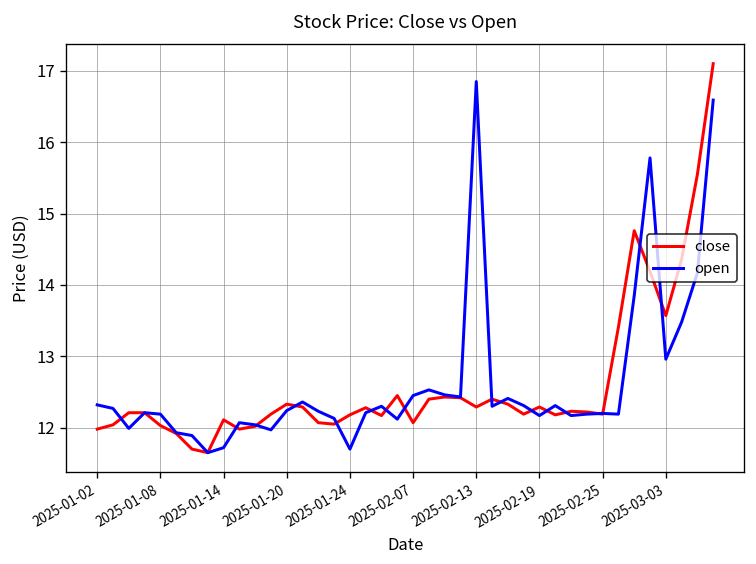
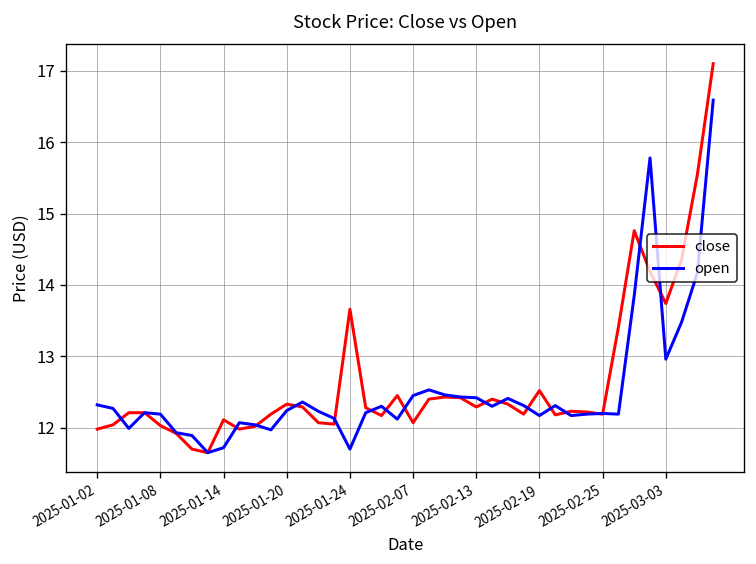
close, 2025-01-24: 12.2 -> 13.7
open, 2025-02-13: 16.9 -> 12.4
close, 2025-02-19: 12.3 -> 12.5
close, 2025-03-03: 13.6 -> 13.7
